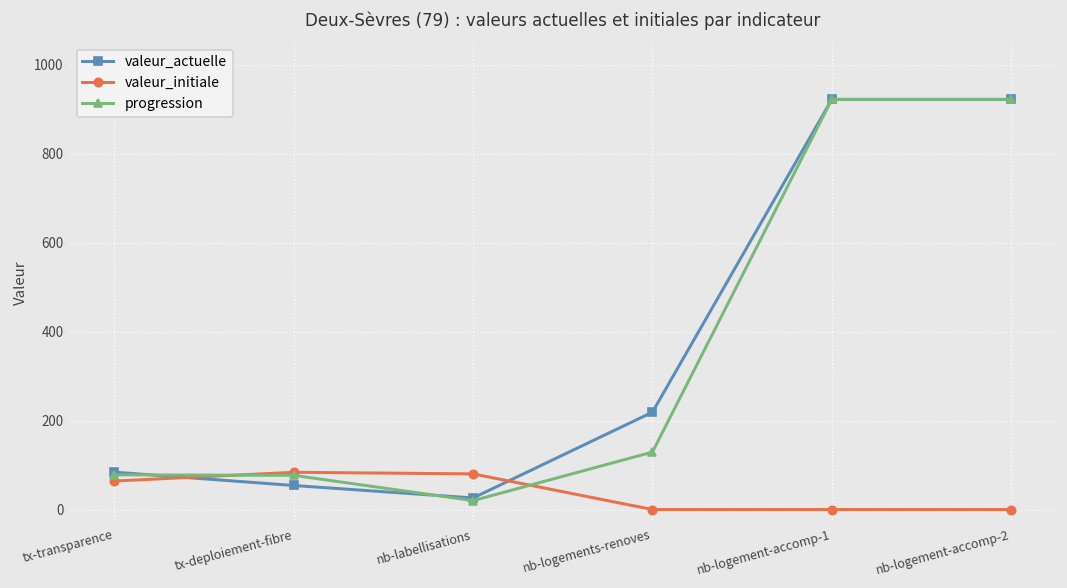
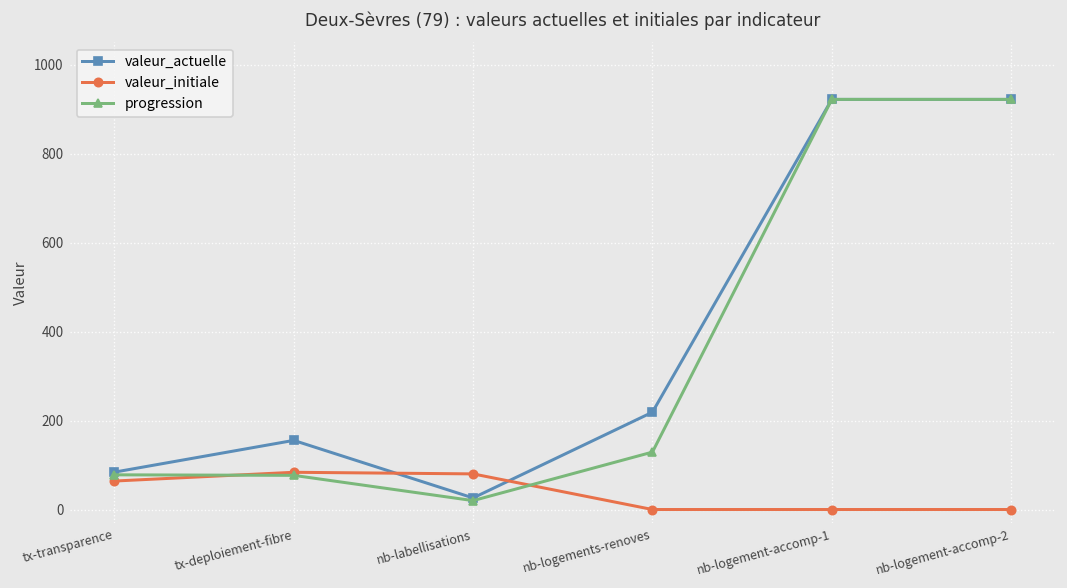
valeur_actuelle, tx-deploiement-fibre: 50 -> 160
